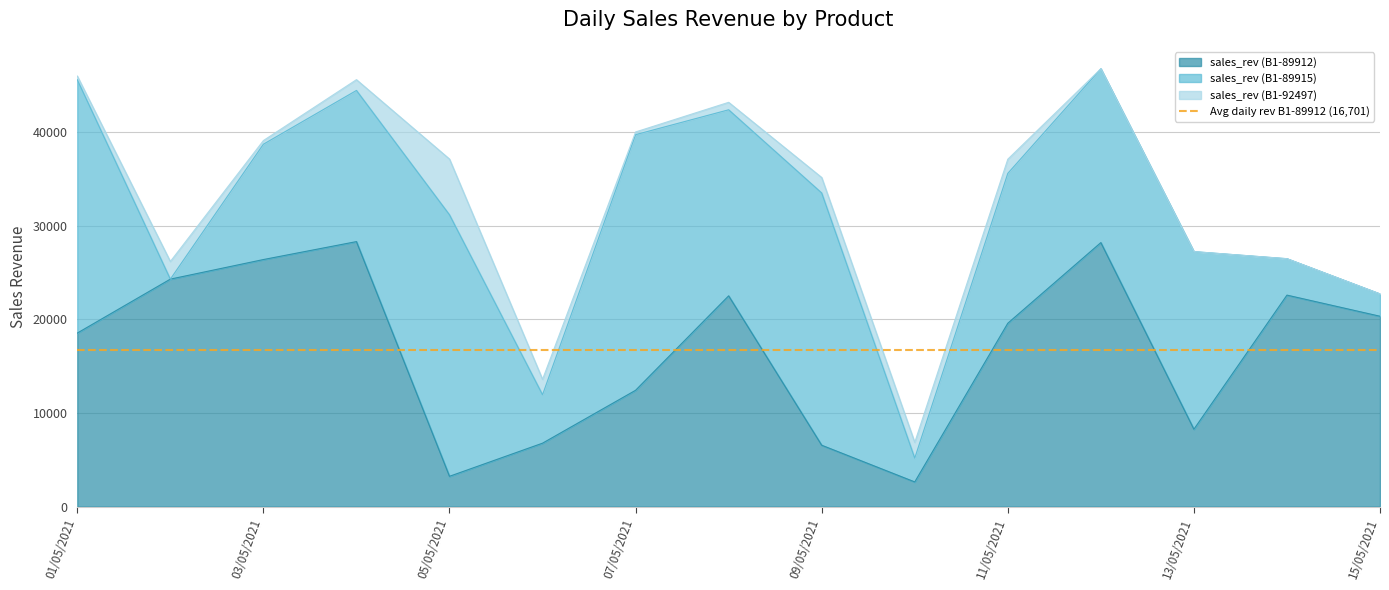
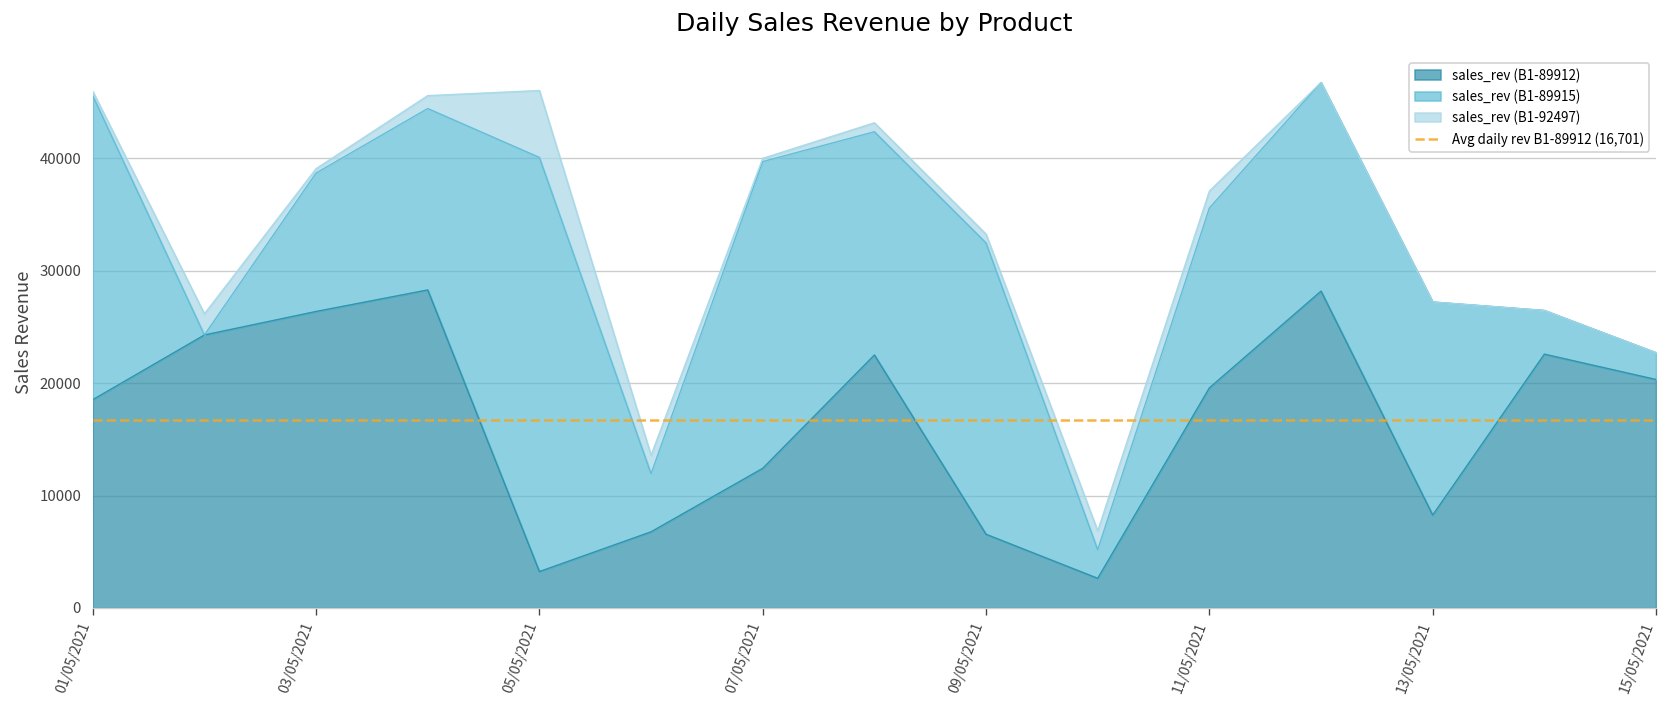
sales_rev (B1-89915), 05/05/2021: 28000 -> 37000
sales_rev (B1-89915), 09/05/2021: 27000 -> 26000
sales_rev (B1-92497), 09/05/2021: 2000 -> 1000
